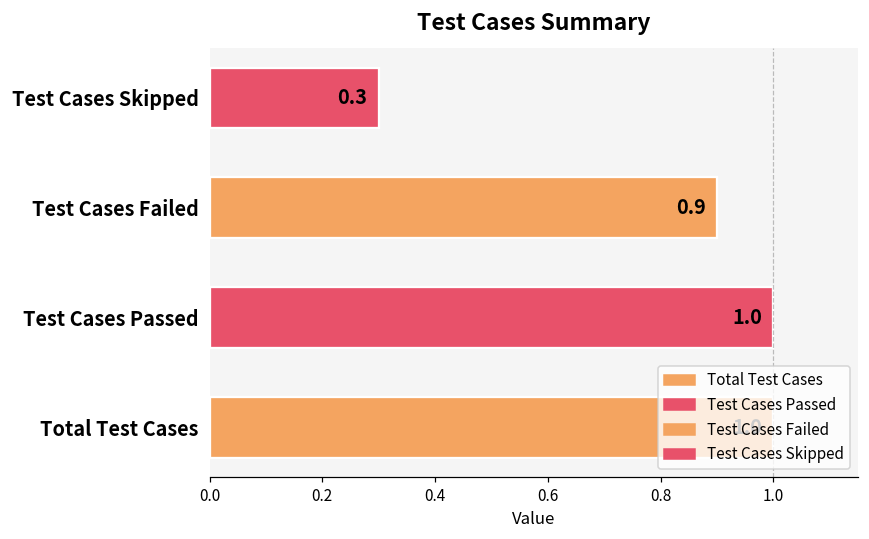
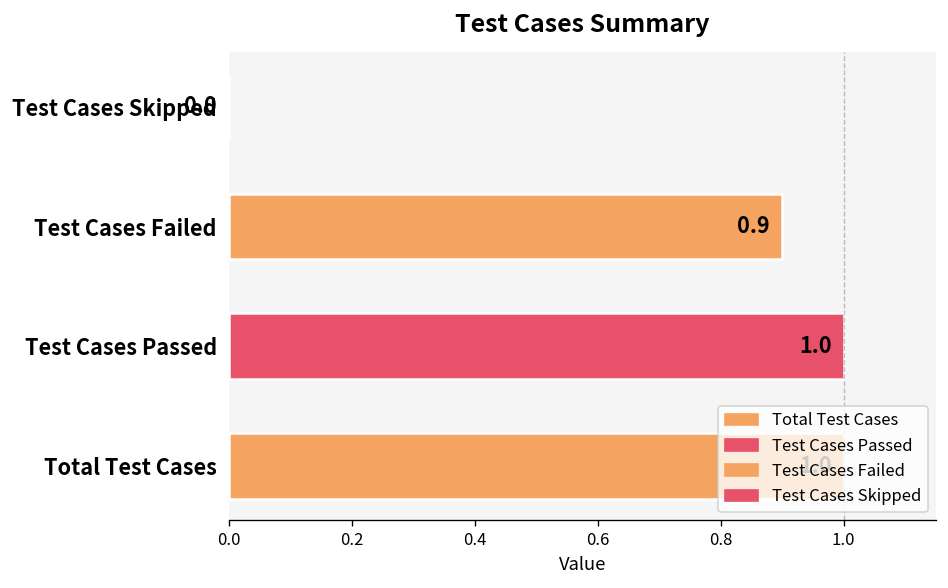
Test Cases Skipped: 0.3 -> 0.0
